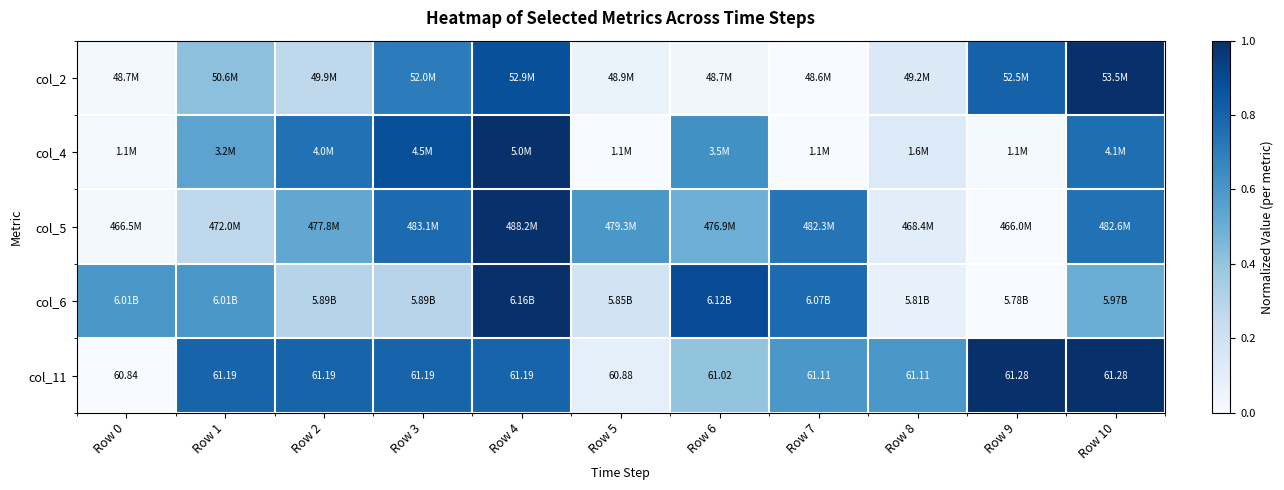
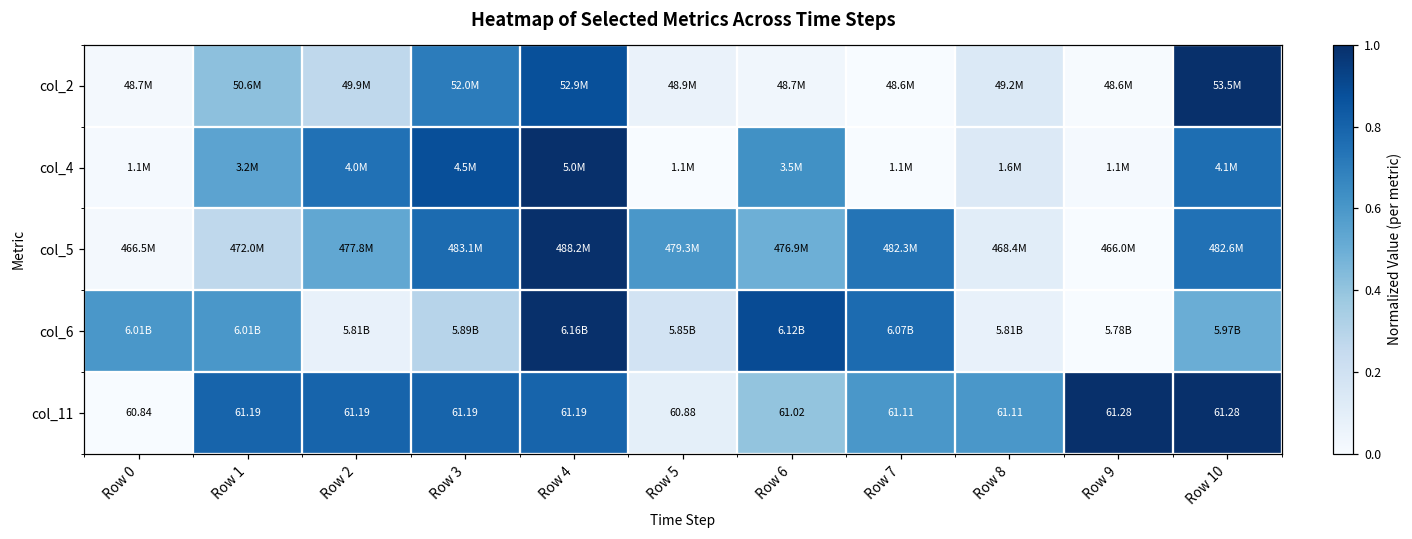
col_2, Row 9: 52.5M -> 48.6M
col_6, Row 2: 5.89B -> 5.81B
